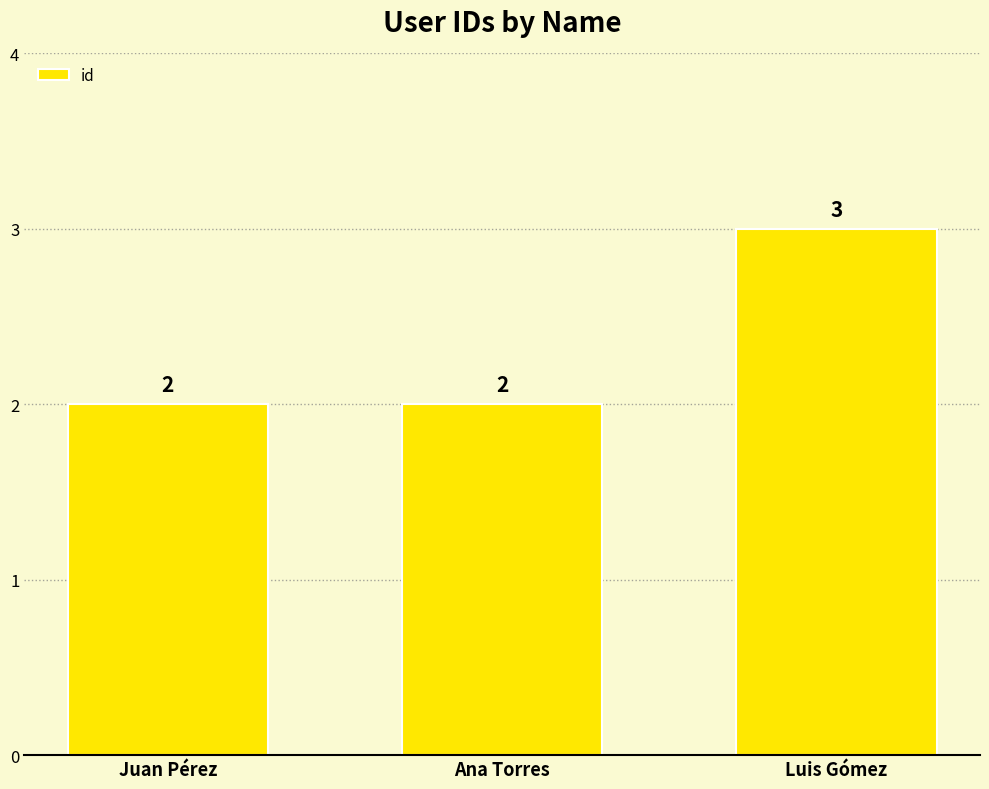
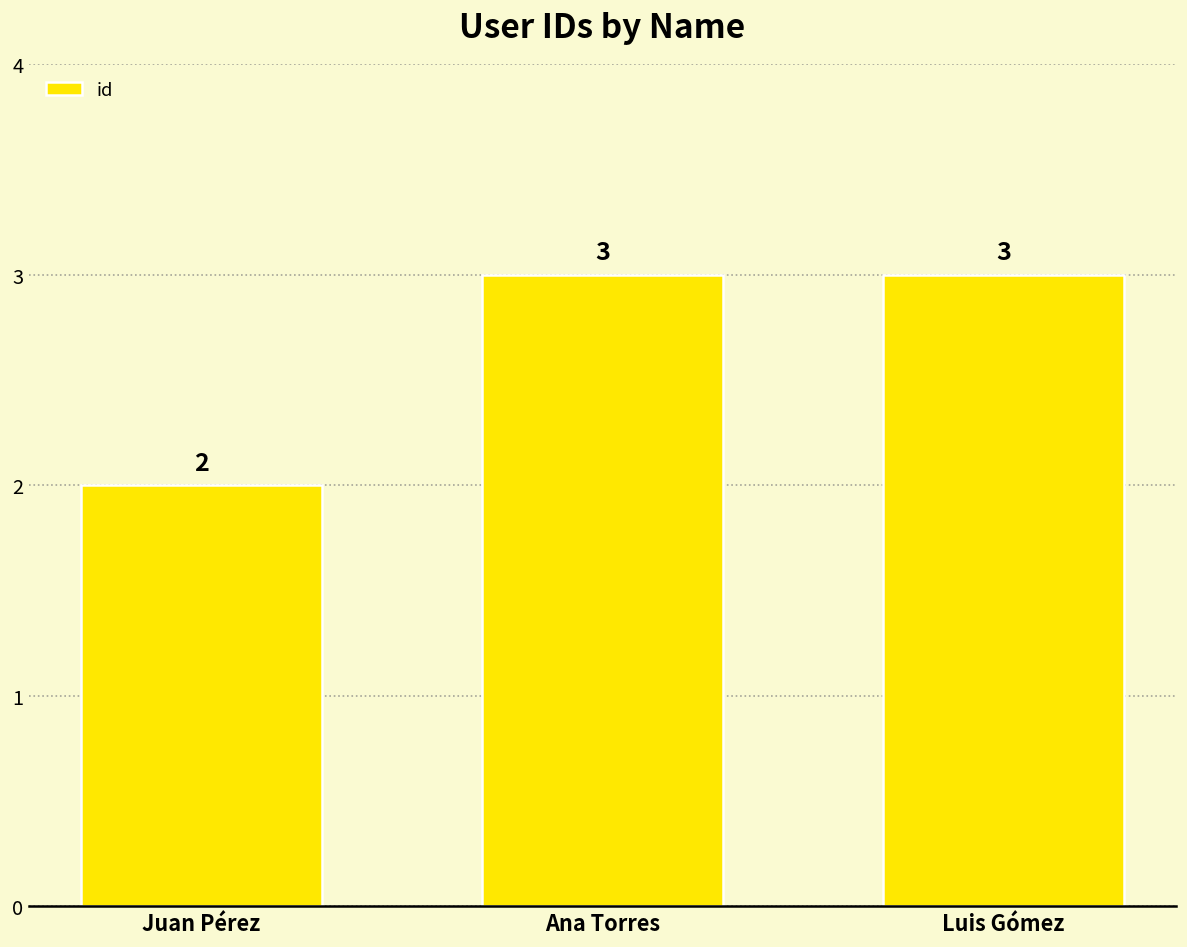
Ana Torres: 2 -> 3
